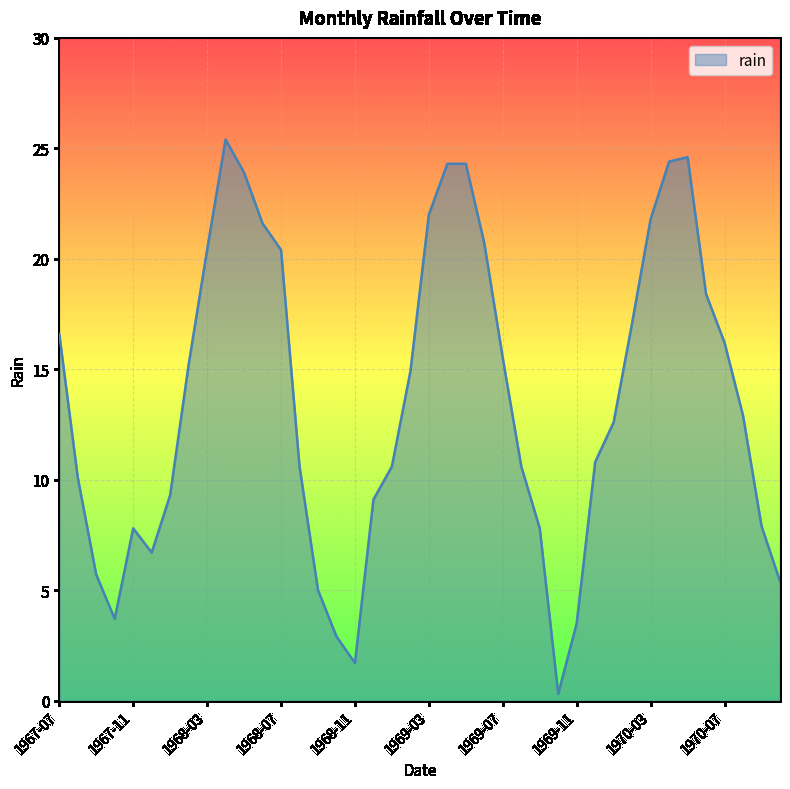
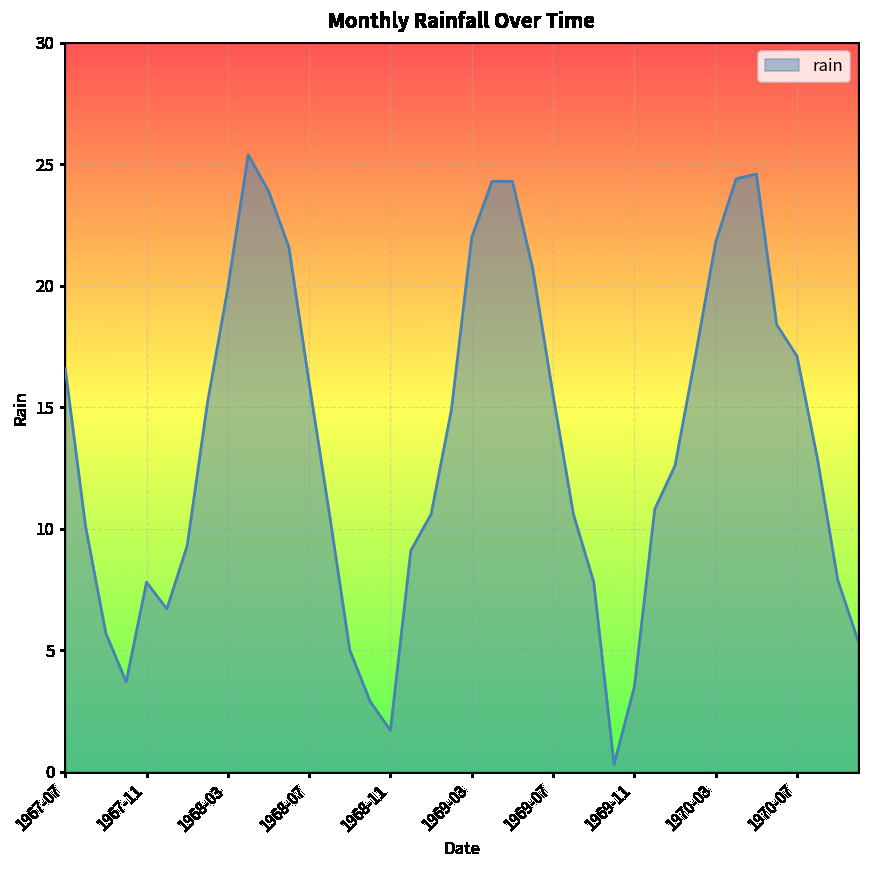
1968-03: 20.4 -> 19.9
1968-07: 20.4 -> 16.0
1970-07: 16.2 -> 17.1
